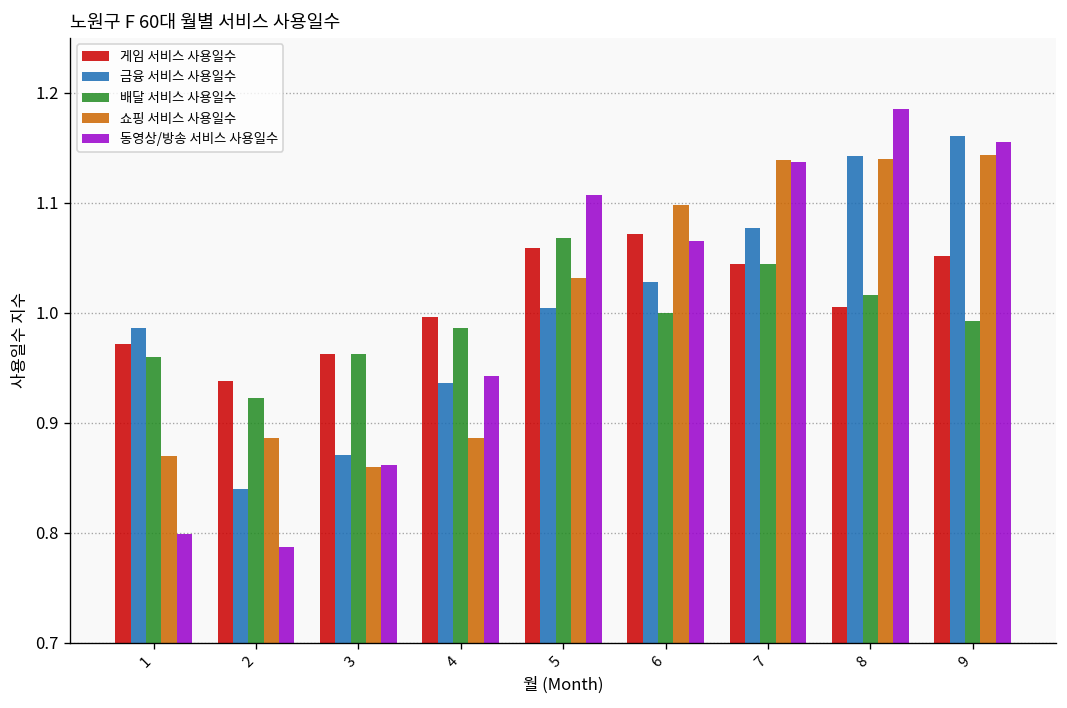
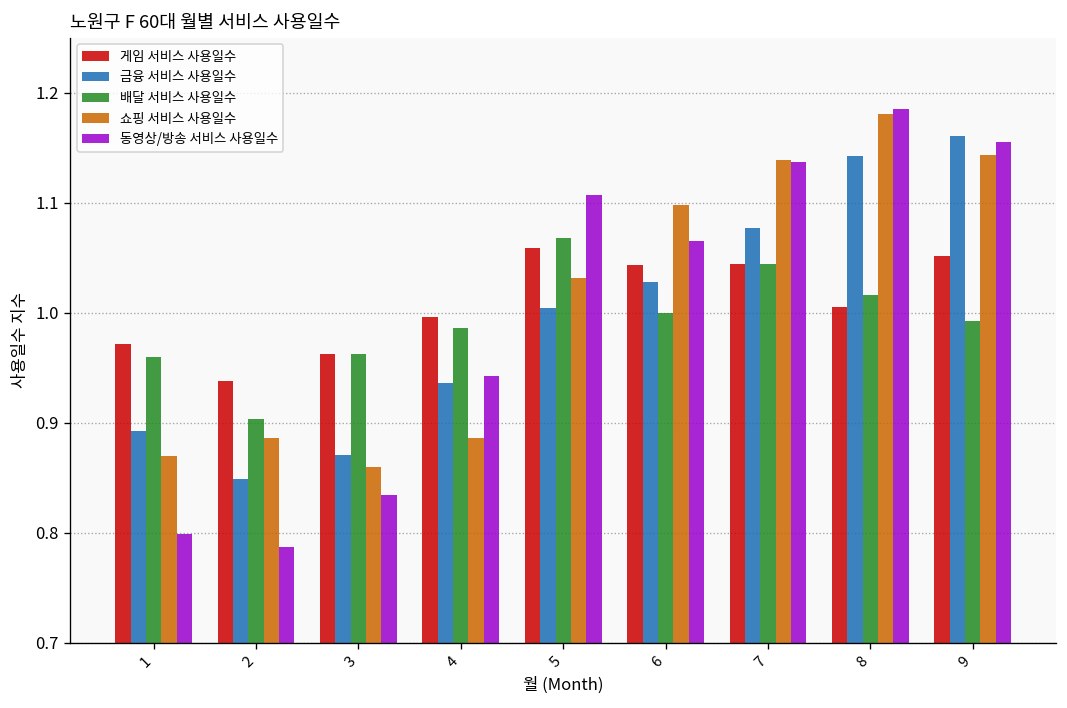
금융 서비스 사용일수, 1: 0.99 -> 0.89
금융 서비스 사용일수, 2: 0.84 -> 0.85
배달 서비스 사용일수, 2: 0.92 -> 0.90
동영상/방송 서비스 사용일수, 3: 0.86 -> 0.83
게임 서비스 사용일수, 6: 1.07 -> 1.04
쇼핑 서비스 사용일수, 8: 1.14 -> 1.18
